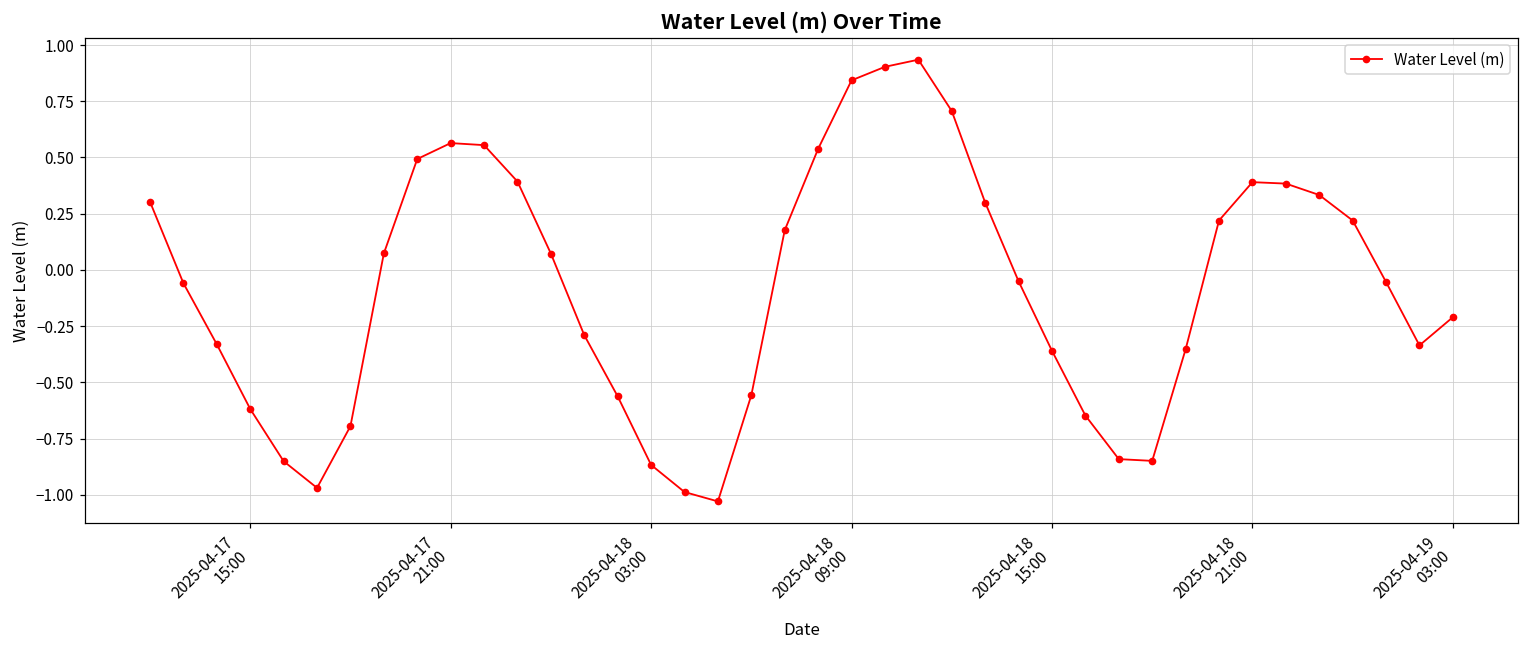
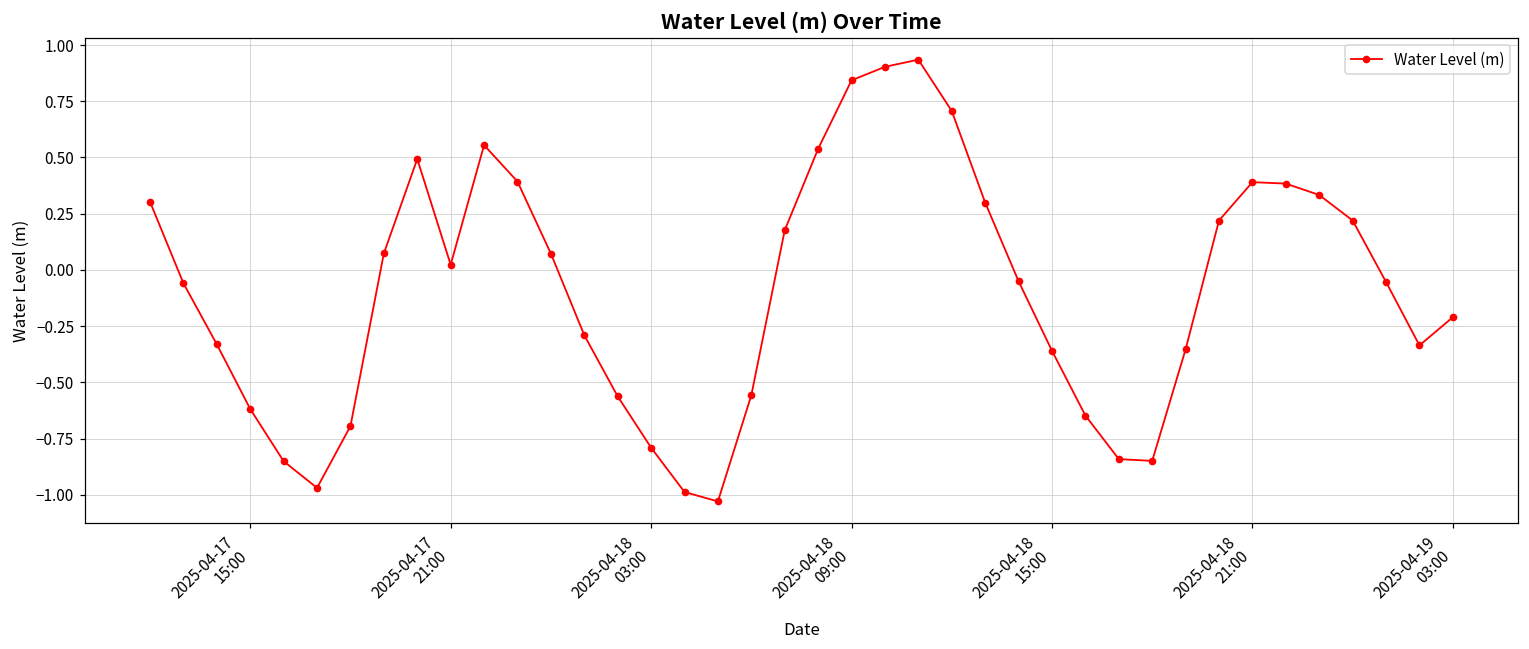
2025-04-17 21:00: 0.56 -> 0.02
2025-04-18 03:00: -0.87 -> -0.79
